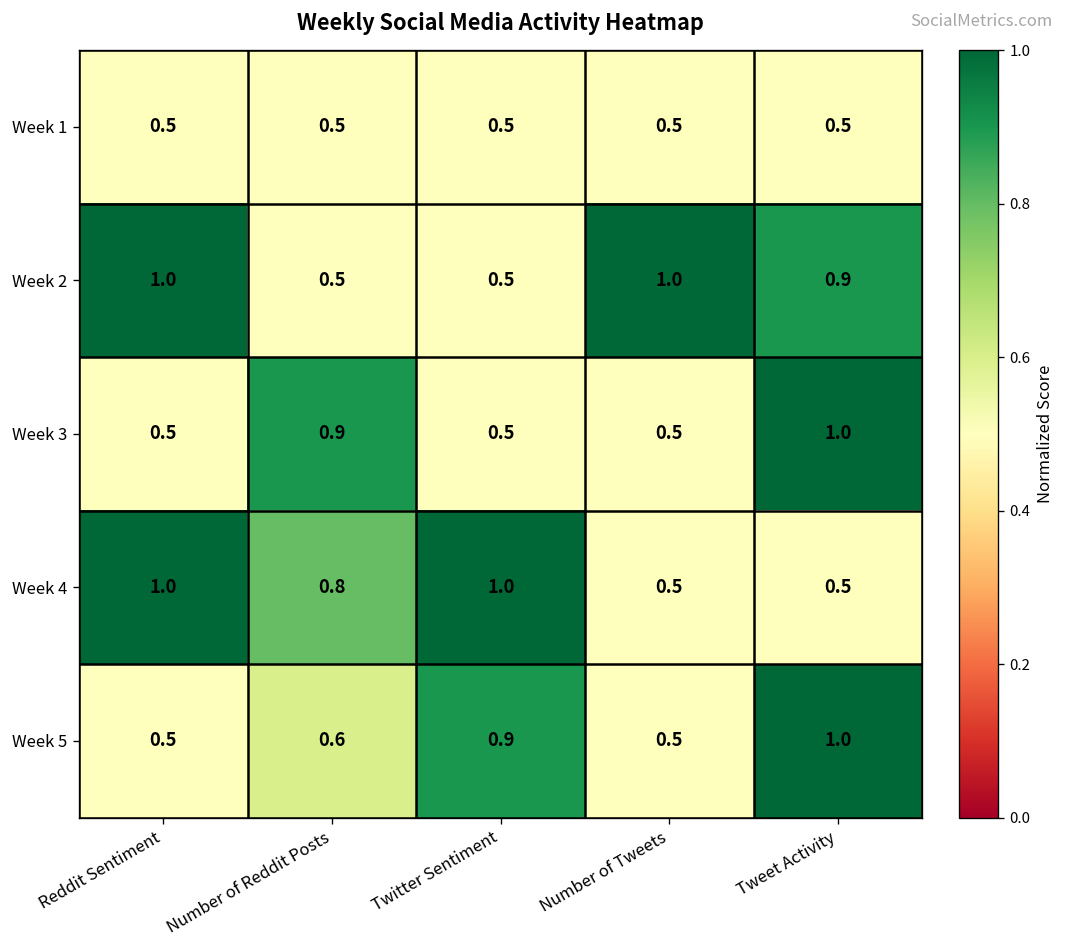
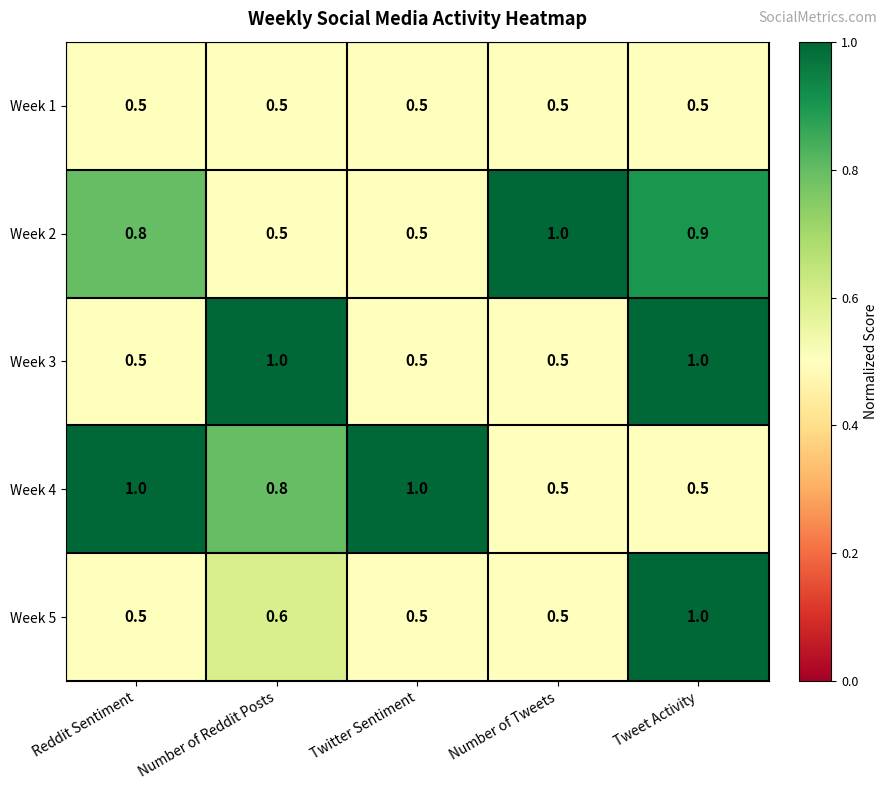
Week 2, Reddit Sentiment: 1.0 -> 0.8
Week 3, Number of Reddit Posts: 0.9 -> 1.0
Week 5, Twitter Sentiment: 0.9 -> 0.5
